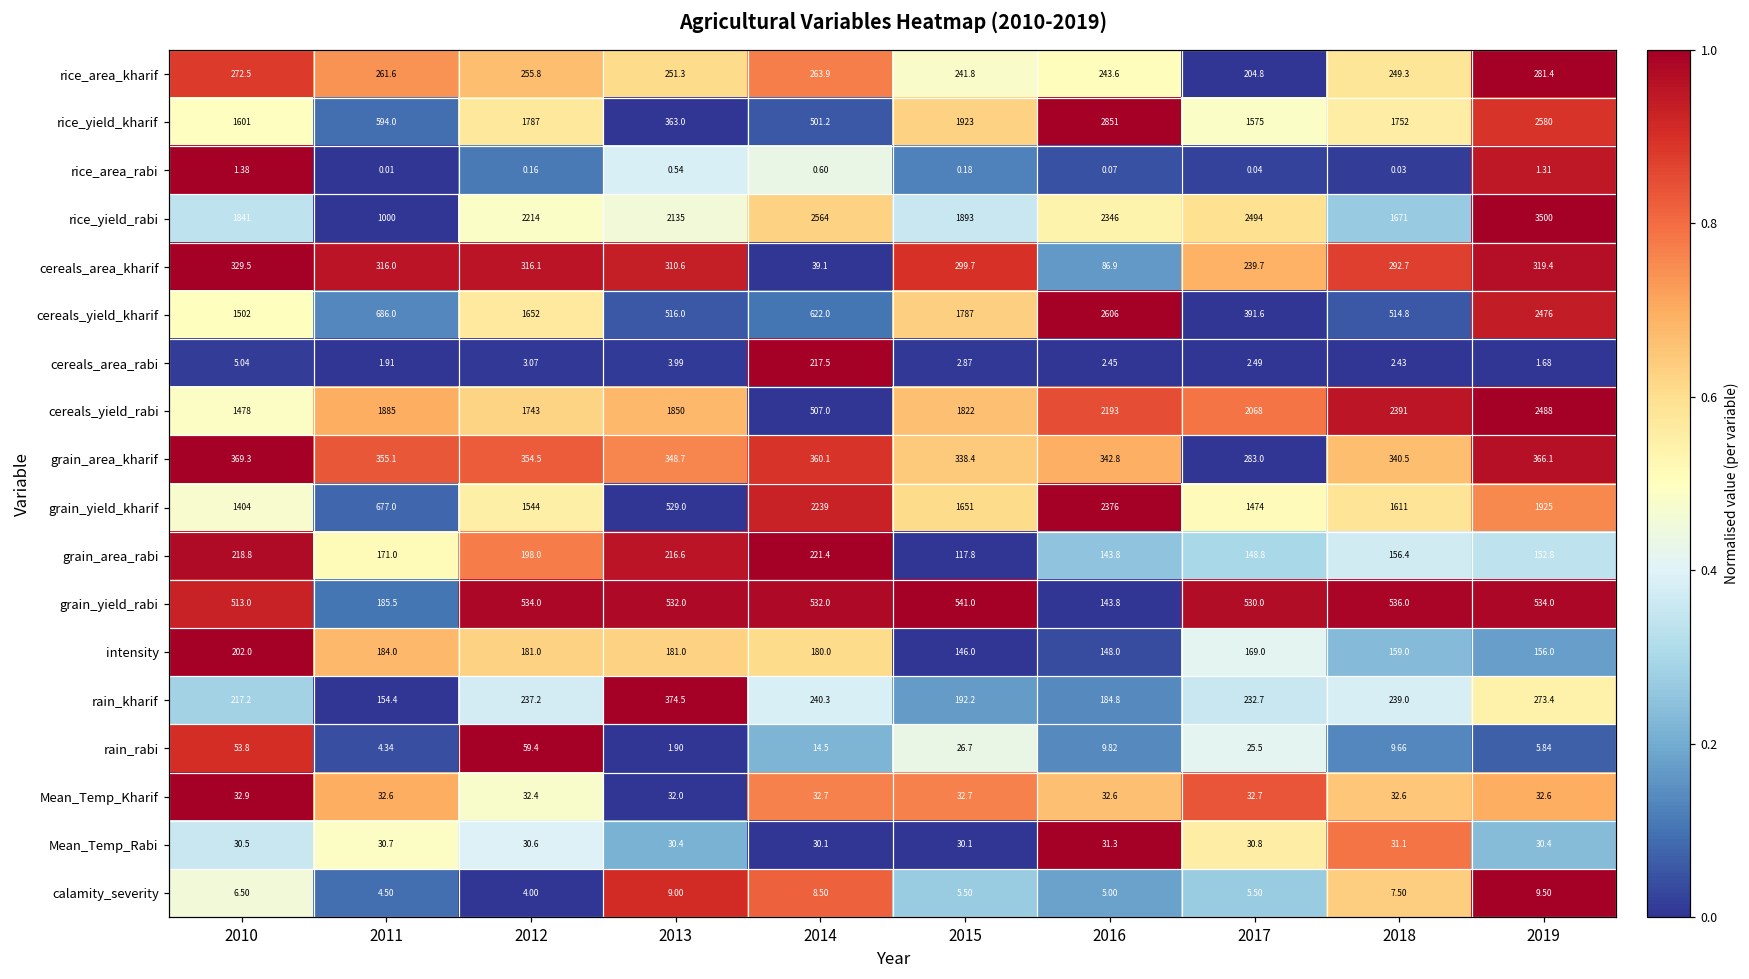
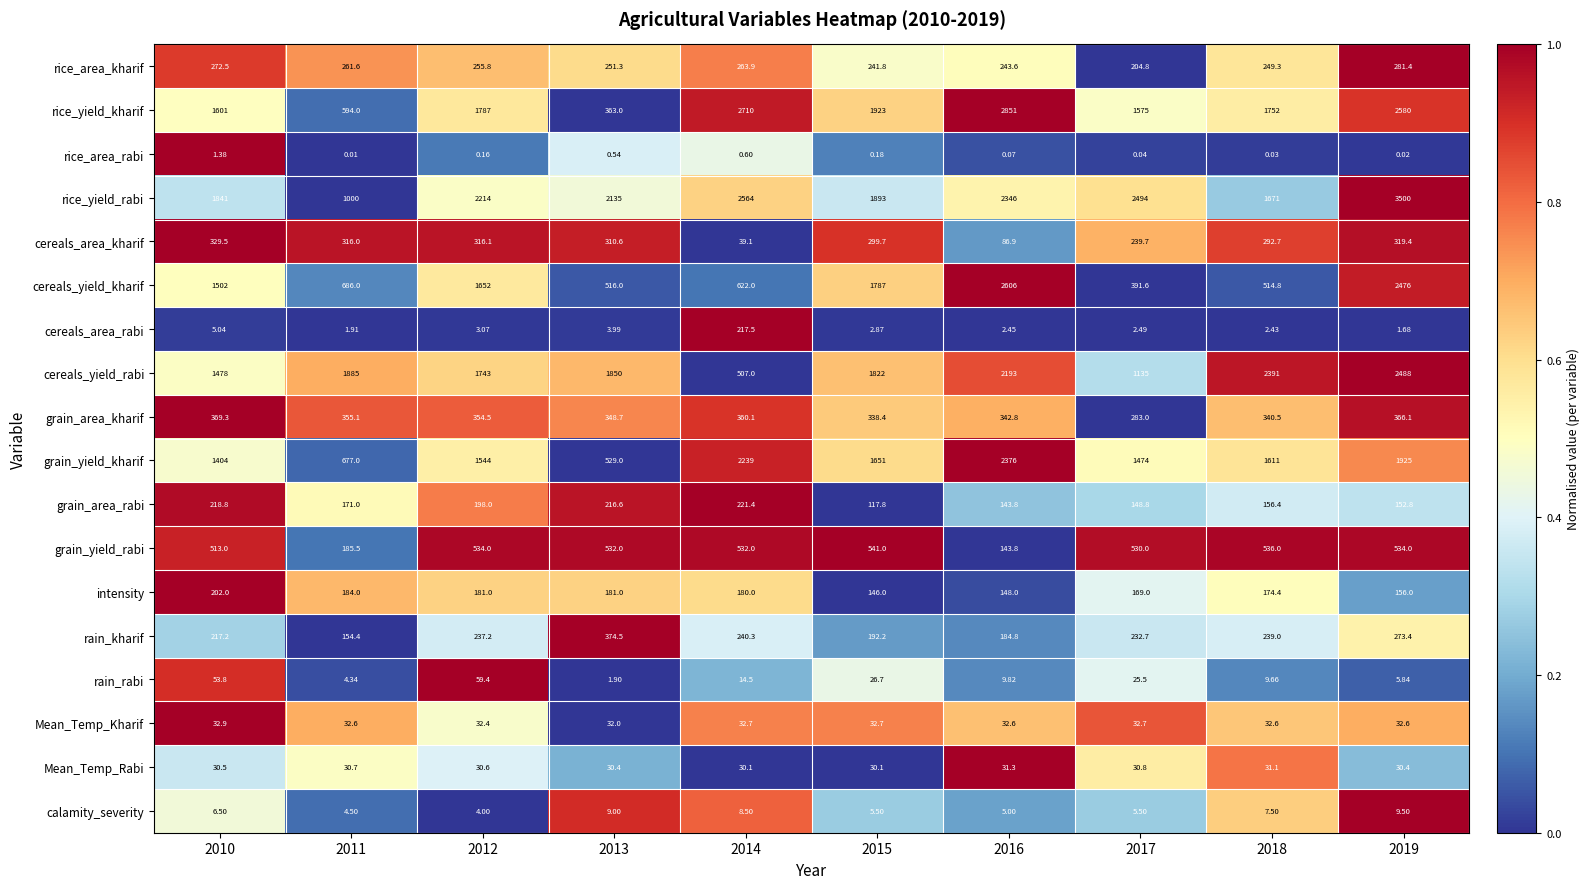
rice_yield_kharif, 2014: 501.2 -> 2710
rice_area_rabi, 2019: 1.31 -> 0.02
cereals_yield_rabi, 2017: 2068 -> 1135
intensity, 2018: 159.0 -> 174.4
